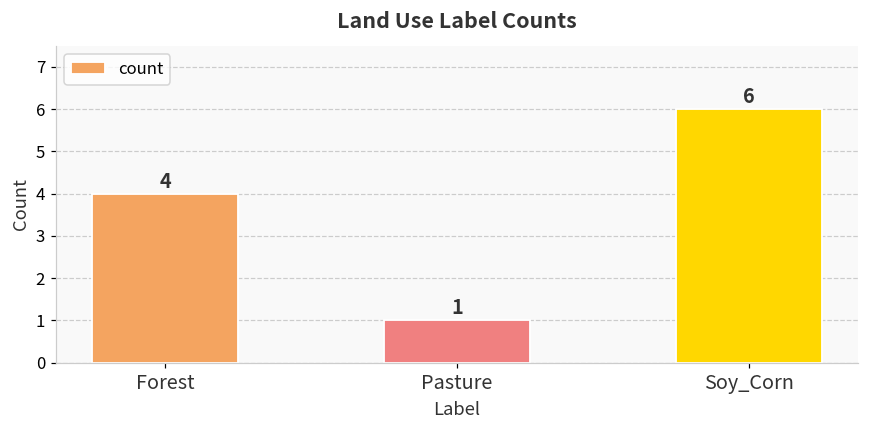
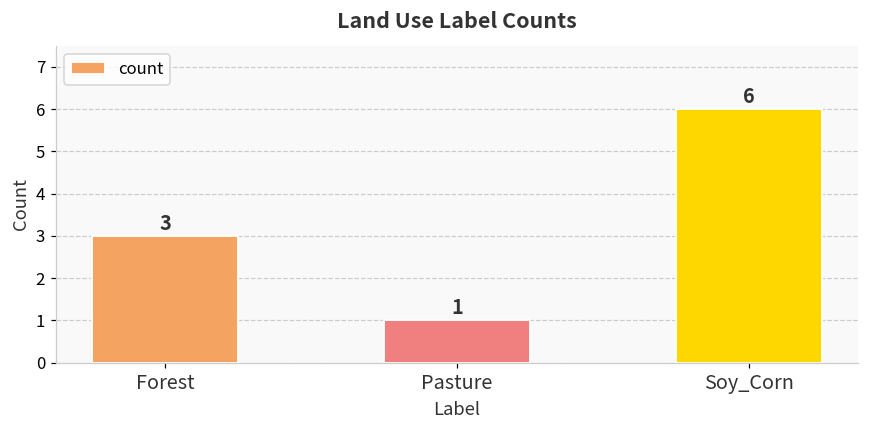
Forest: 4 -> 3
